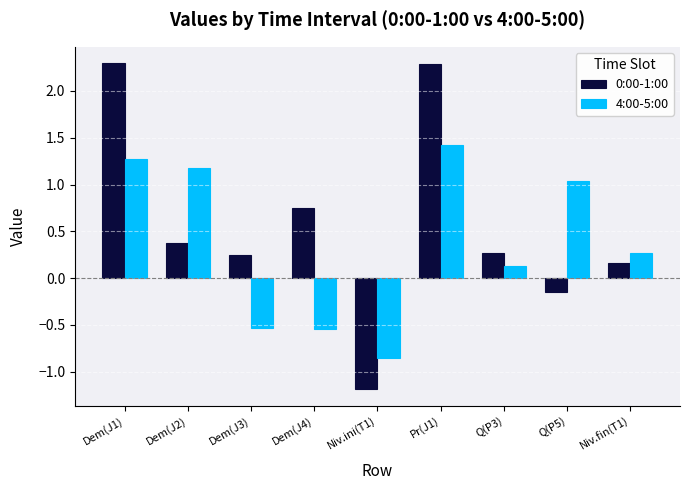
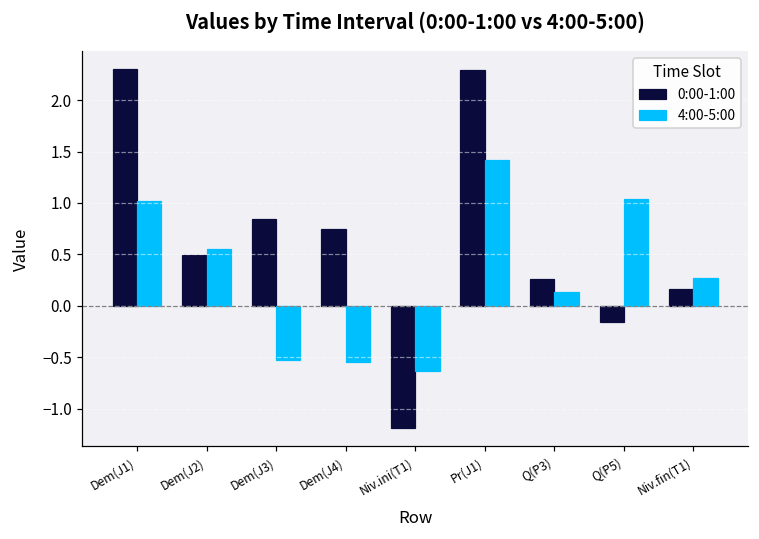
4:00-5:00, Dem(J1): 1.3 -> 1.0
0:00-1:00, Dem(J2): 0.4 -> 0.5
4:00-5:00, Dem(J2): 1.2 -> 0.6
0:00-1:00, Dem(J3): 0.2 -> 0.8
4:00-5:00, Niv.ini(T1): -0.8 -> -0.6
